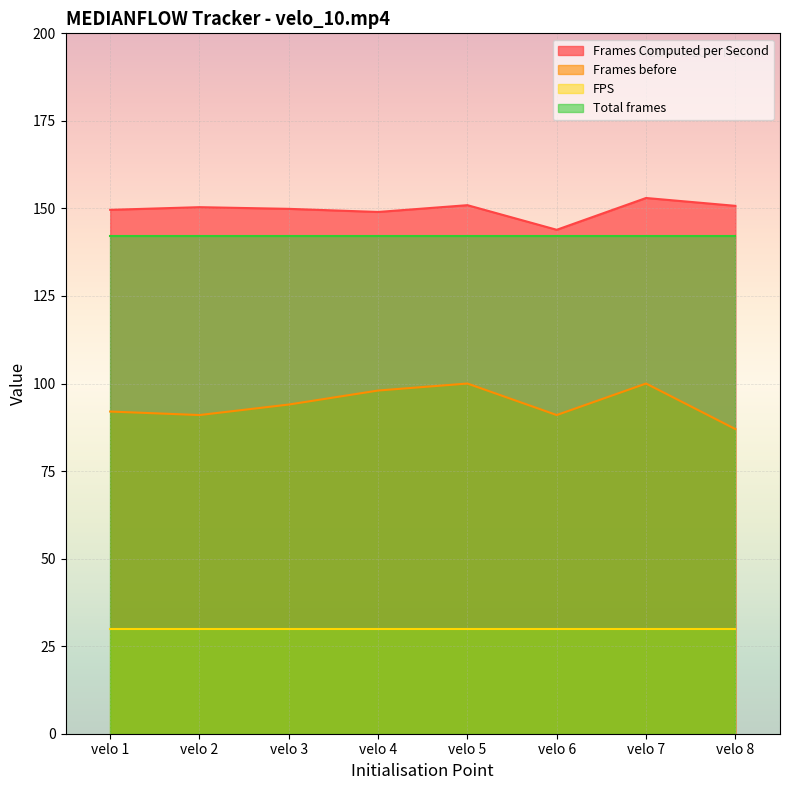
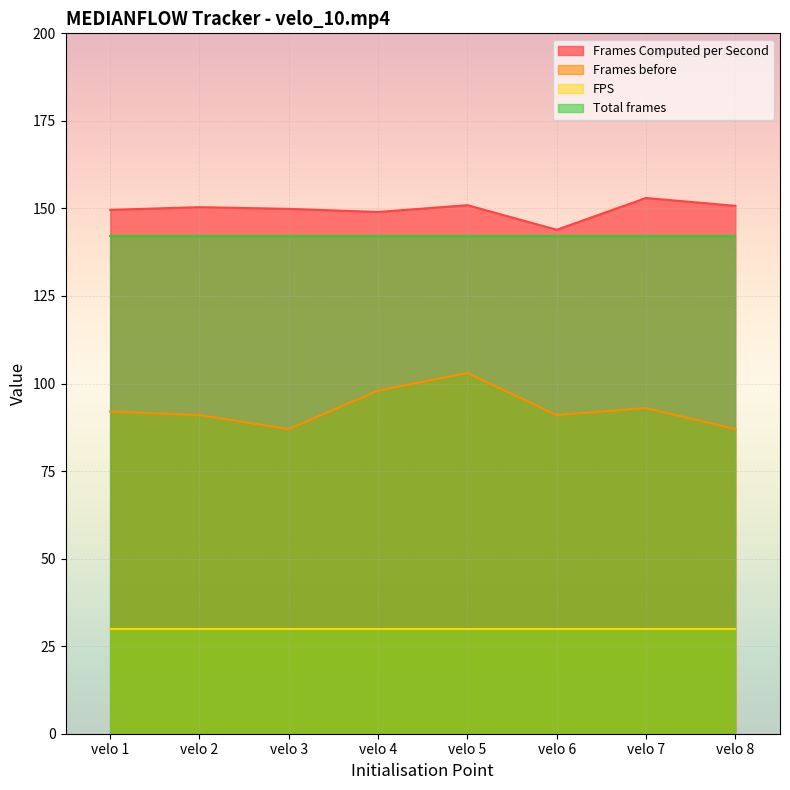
Frames before, velo 3: 94 -> 87
Frames before, velo 5: 100 -> 103
Frames before, velo 7: 100 -> 93
